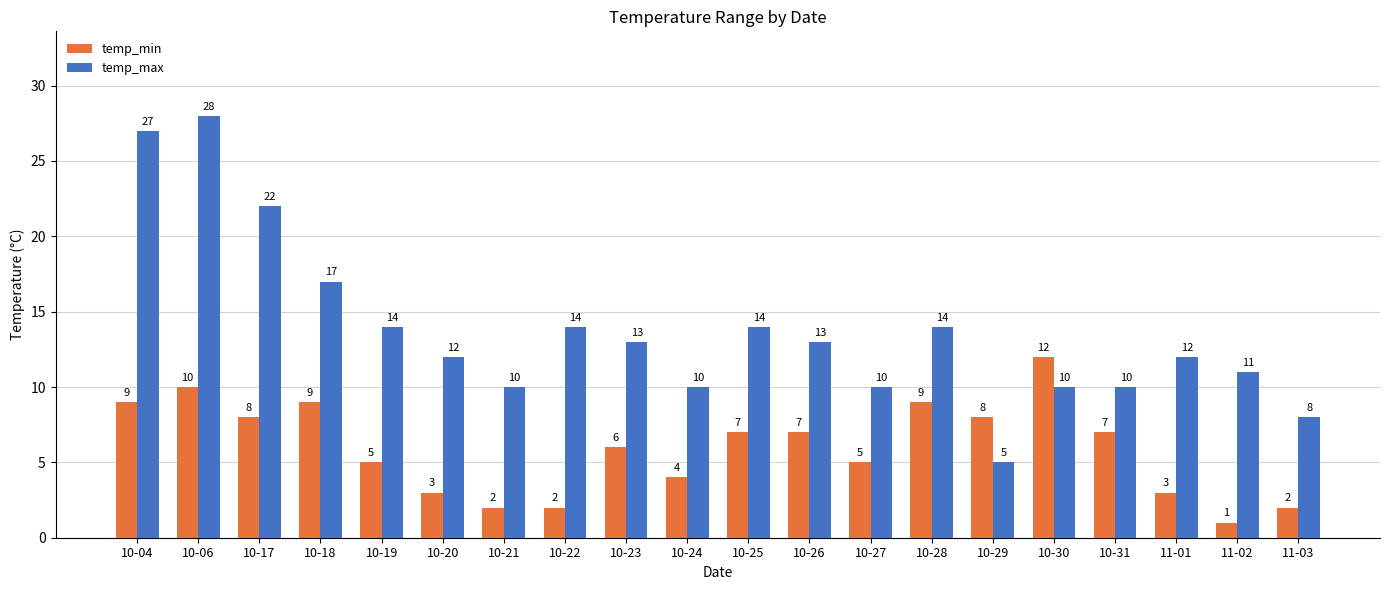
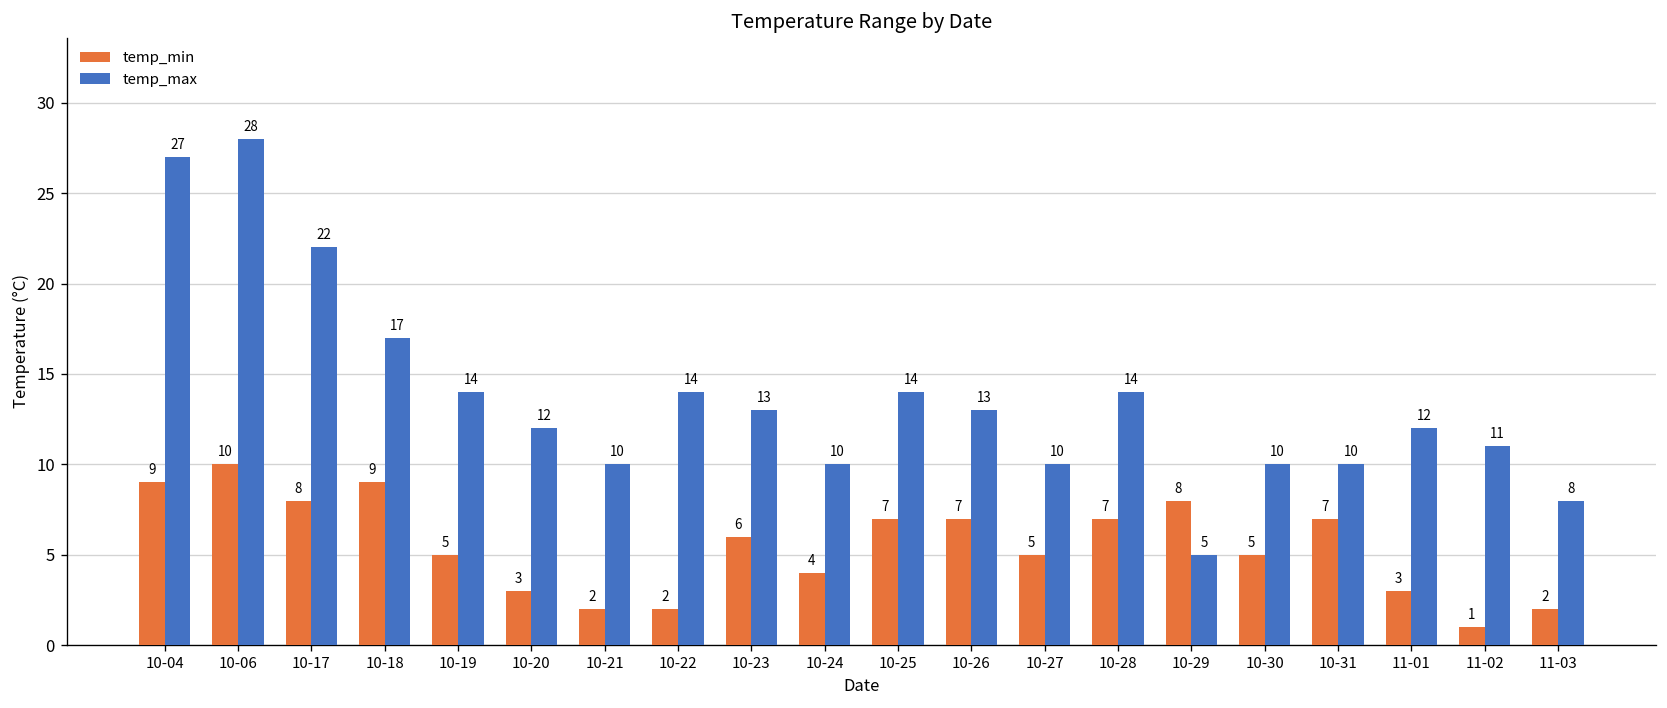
temp_min, 10-28: 9 -> 7
temp_min, 10-30: 12 -> 5
